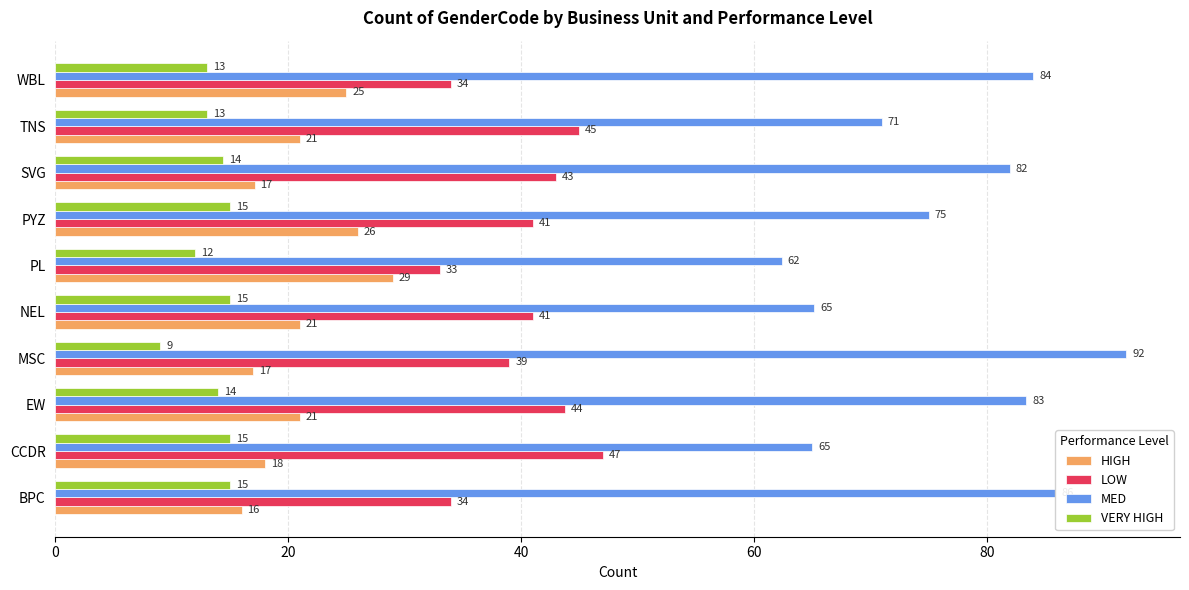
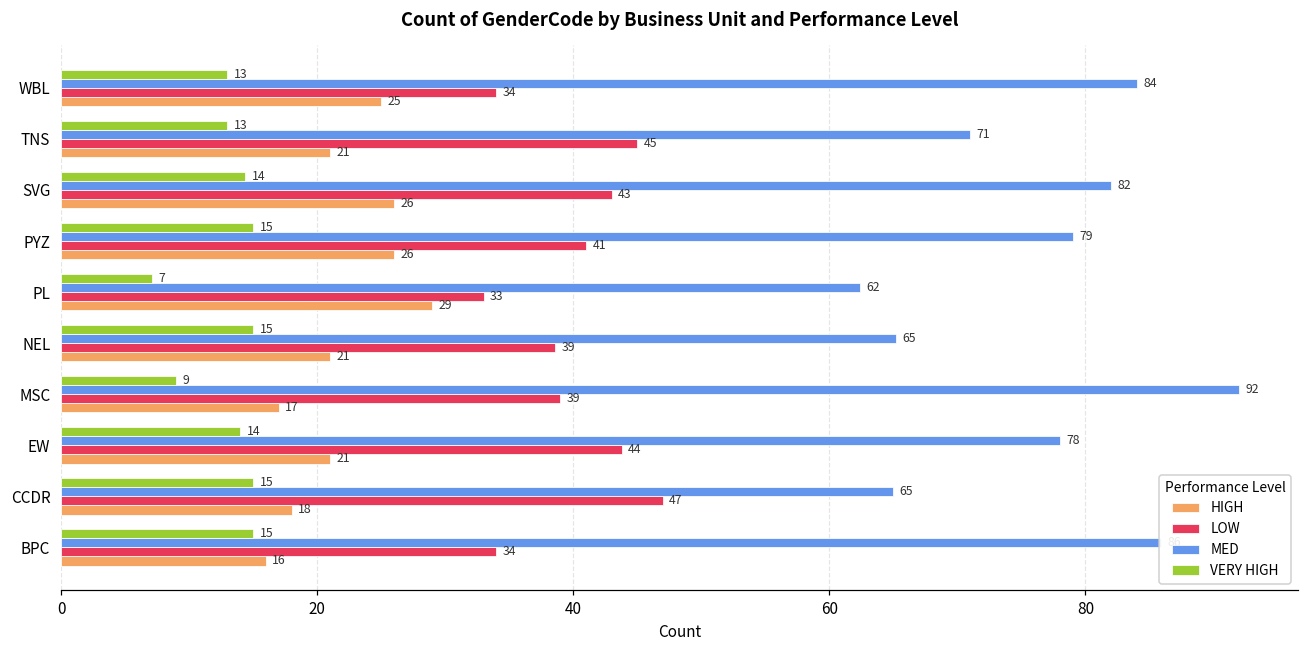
HIGH, SVG: 17 -> 26
MED, PYZ: 75 -> 79
VERY HIGH, PL: 12 -> 7
LOW, NEL: 41 -> 39
MED, EW: 83 -> 78
